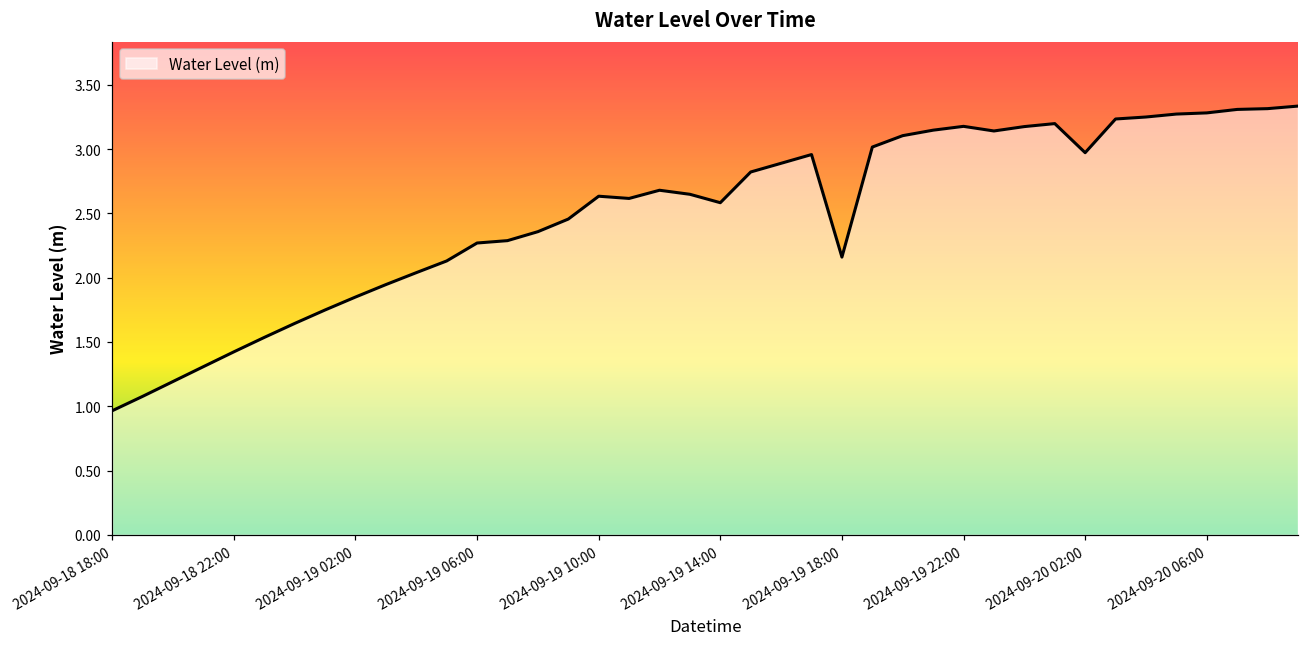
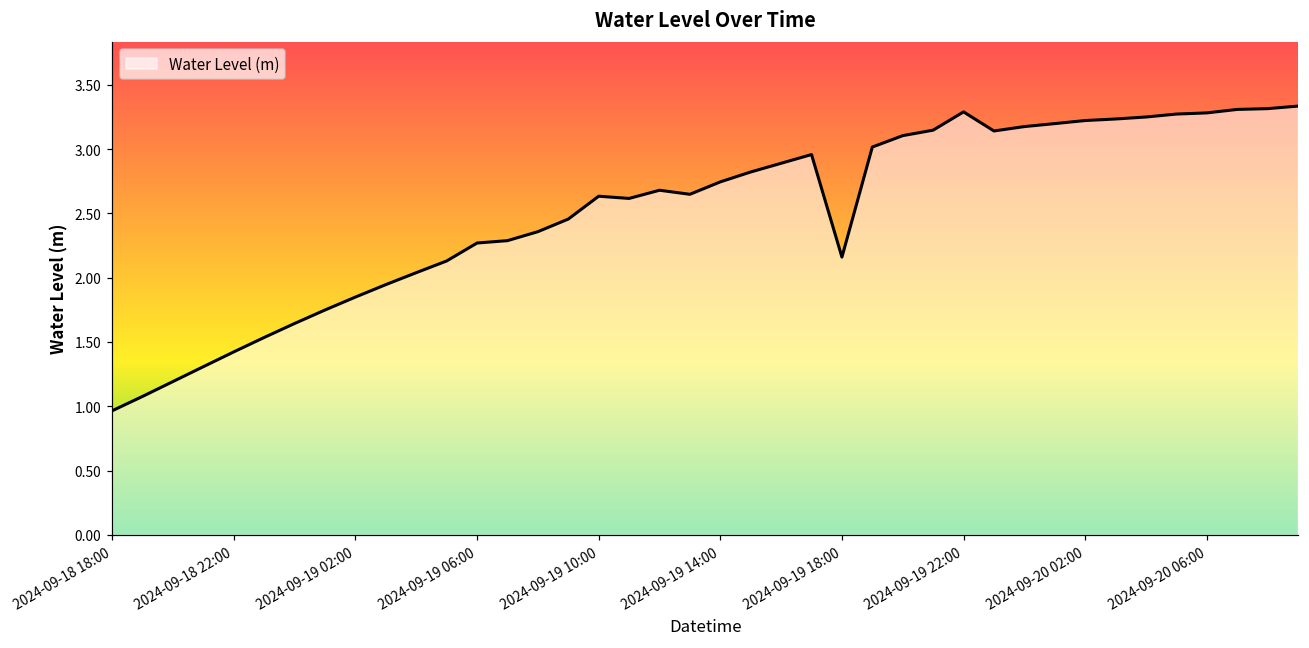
2024-09-19 14:00: 2.58 -> 2.74
2024-09-19 22:00: 3.18 -> 3.29
2024-09-20 02:00: 2.97 -> 3.22
